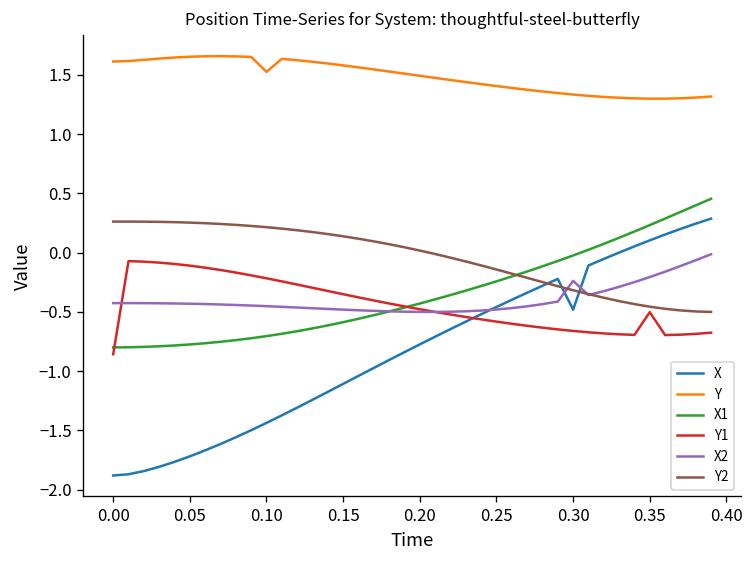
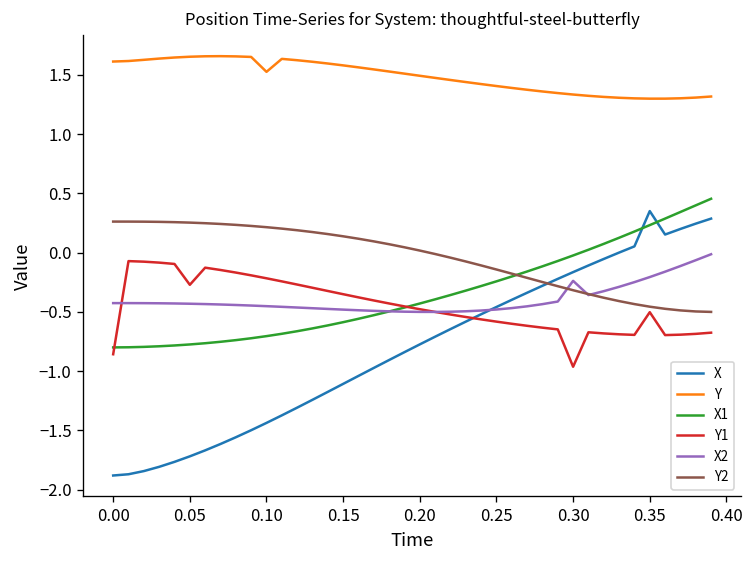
Y1, 0.05: -0.1 -> -0.3
X, 0.30: -0.5 -> -0.2
Y1, 0.30: -0.7 -> -1.0
X, 0.35: 0.1 -> 0.4
